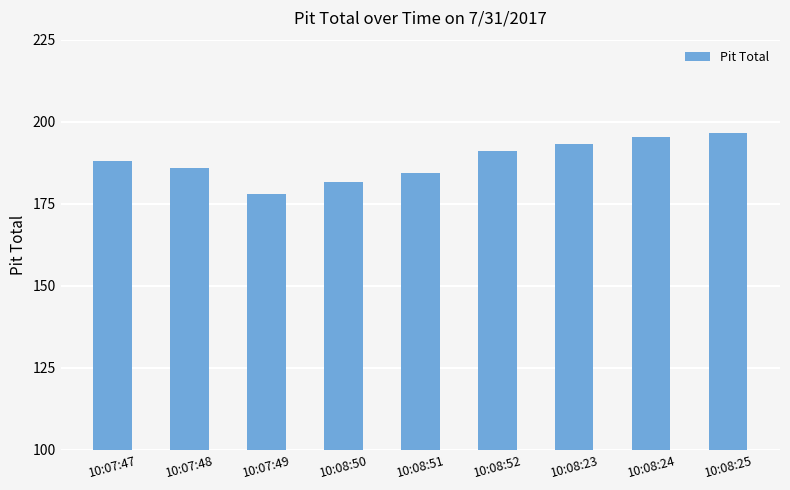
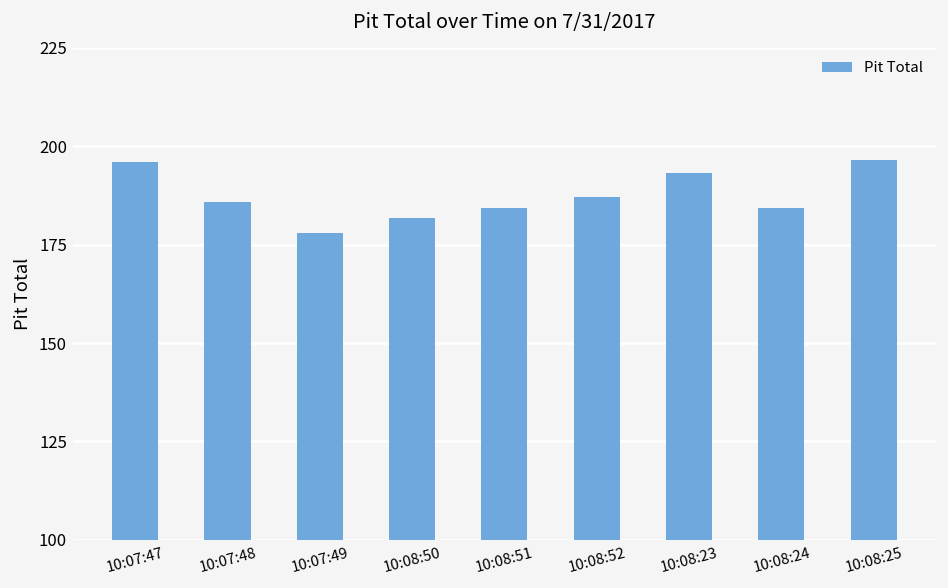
10:07:47: 188 -> 196
10:08:52: 191 -> 187
10:08:24: 195 -> 184
